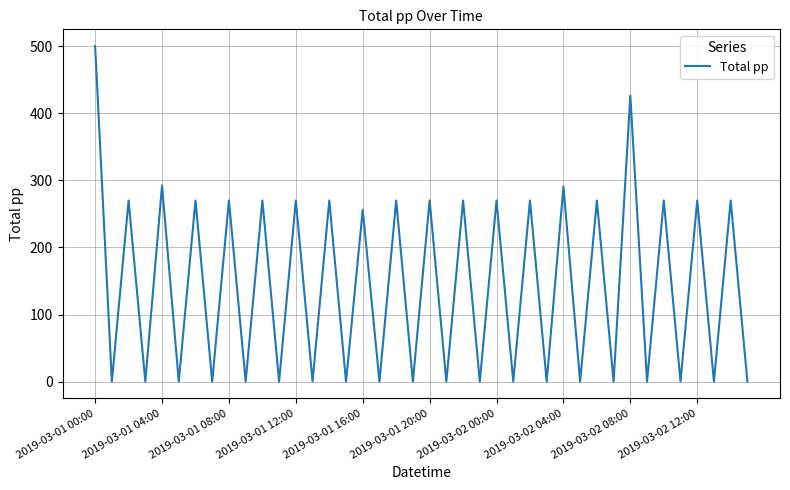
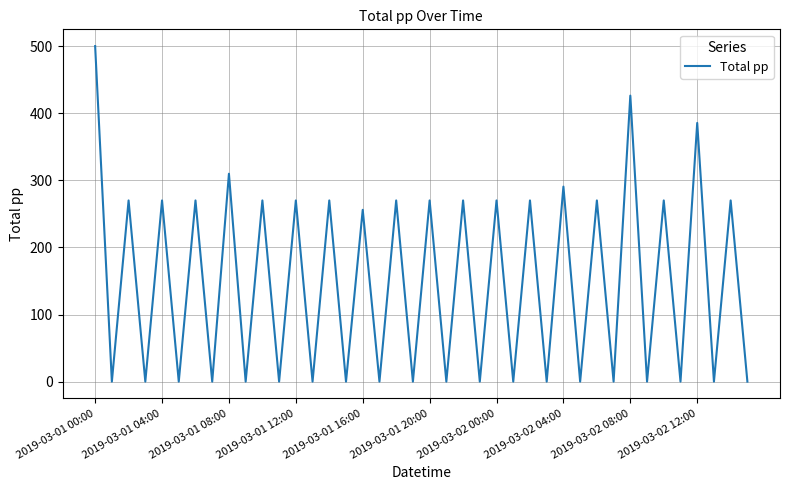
2019-03-01 04:00: 290 -> 270
2019-03-01 08:00: 270 -> 310
2019-03-02 12:00: 270 -> 390
